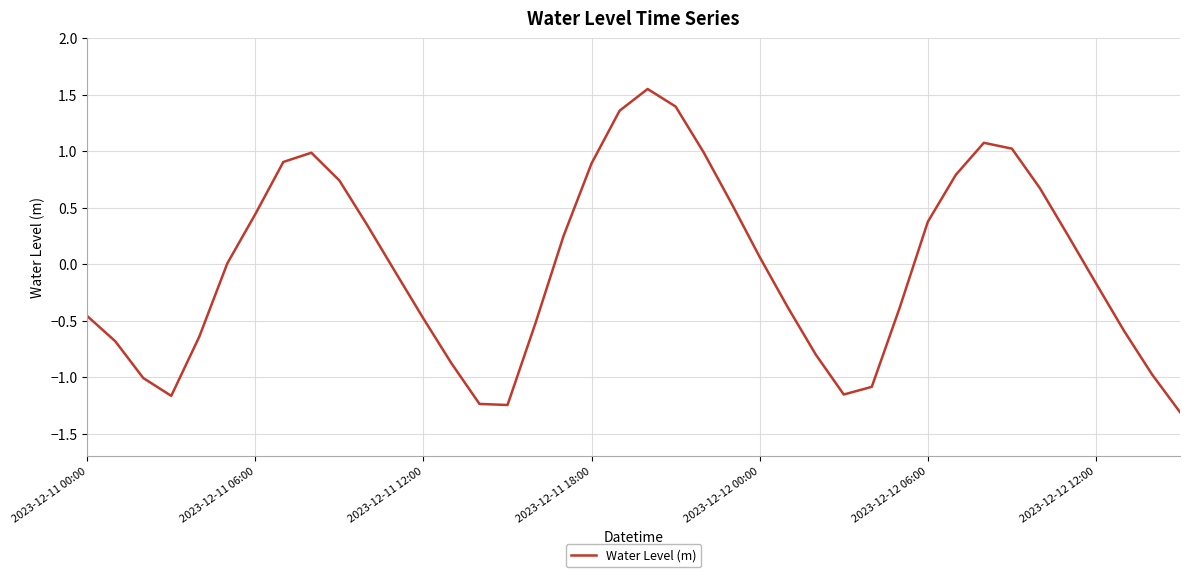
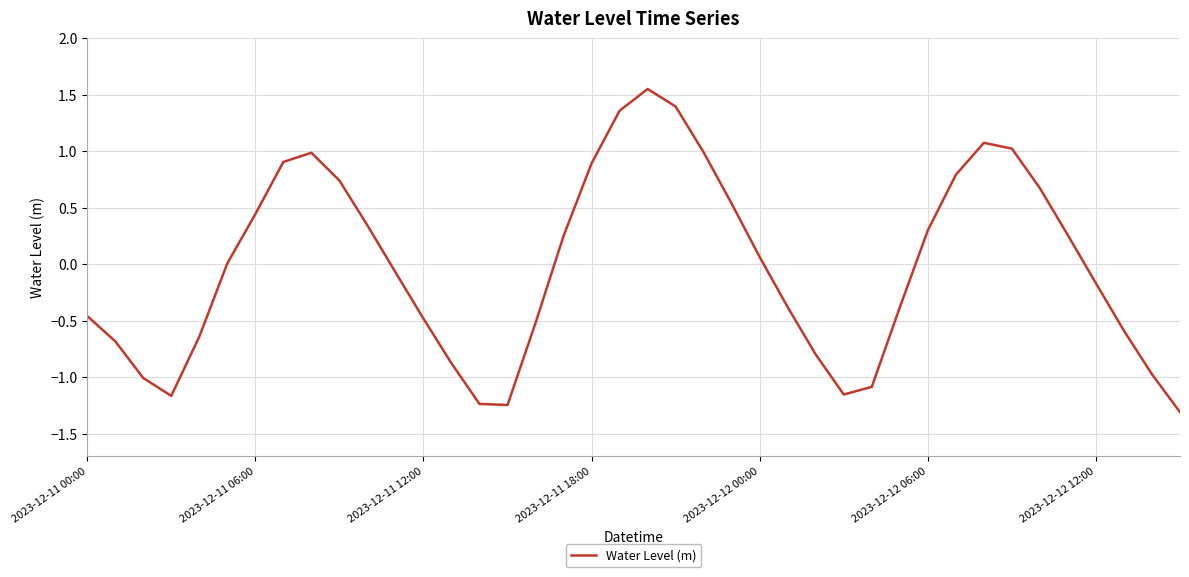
2023-12-12 06:00: 0.37 -> 0.30
